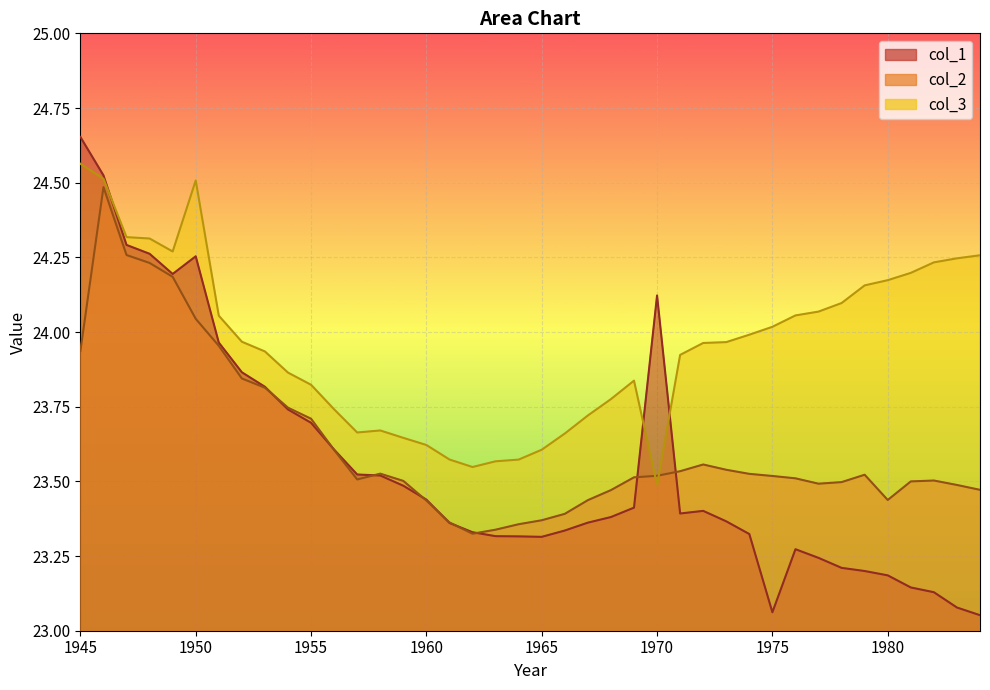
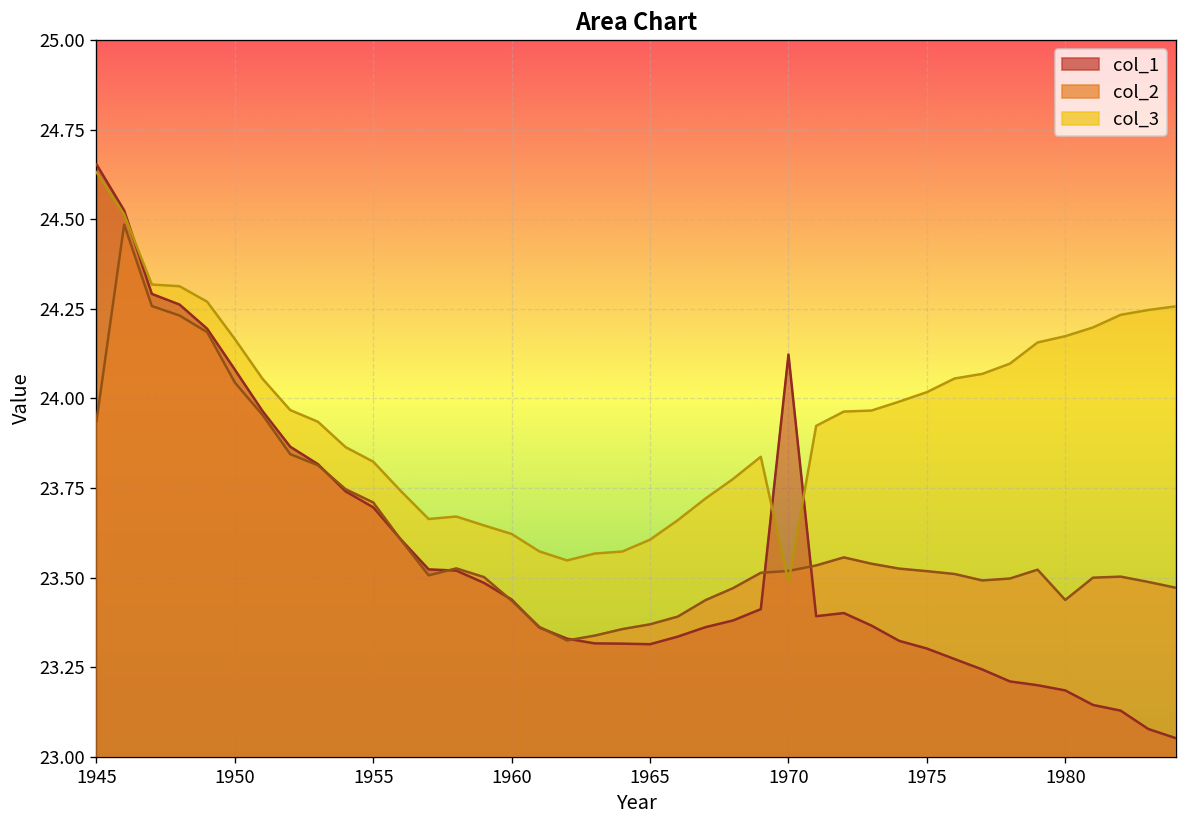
col_3, 1945: 24.56 -> 24.63
col_1, 1950: 24.25 -> 24.08
col_3, 1950: 24.51 -> 24.17
col_1, 1975: 23.06 -> 23.30
